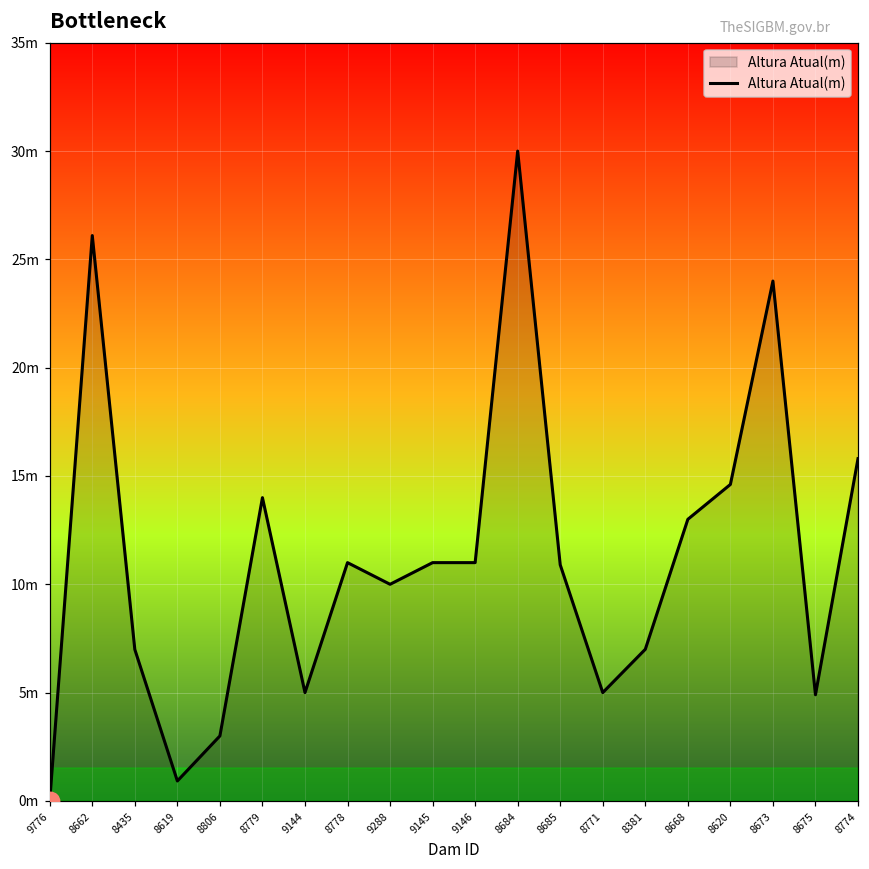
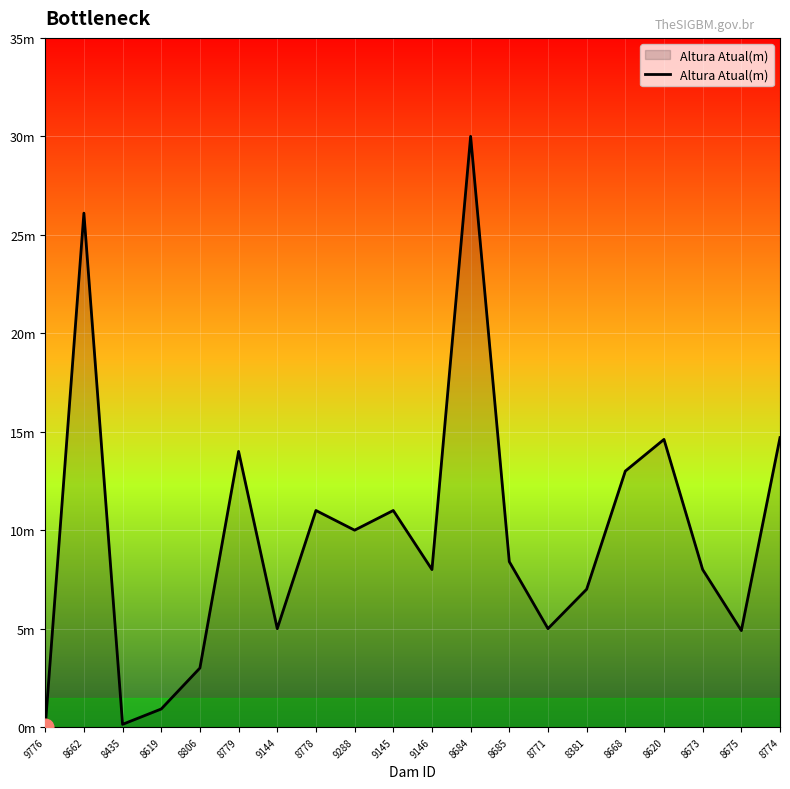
Altura Atual(m), 8435: 7.0m -> 0.1m
Altura Atual(m), 9146: 11m -> 8m
Altura Atual(m), 8685: 10.9m -> 8.4m
Altura Atual(m), 8673: 24m -> 8m
Altura Atual(m), 8774: 15.8m -> 14.7m
